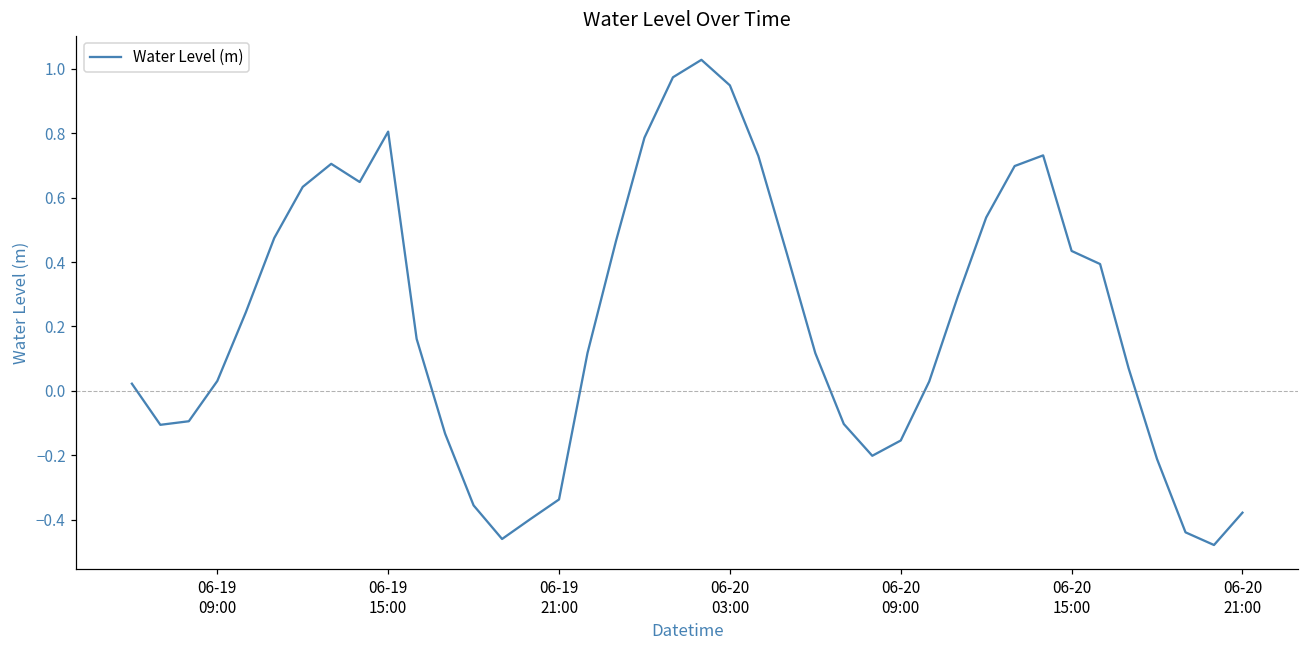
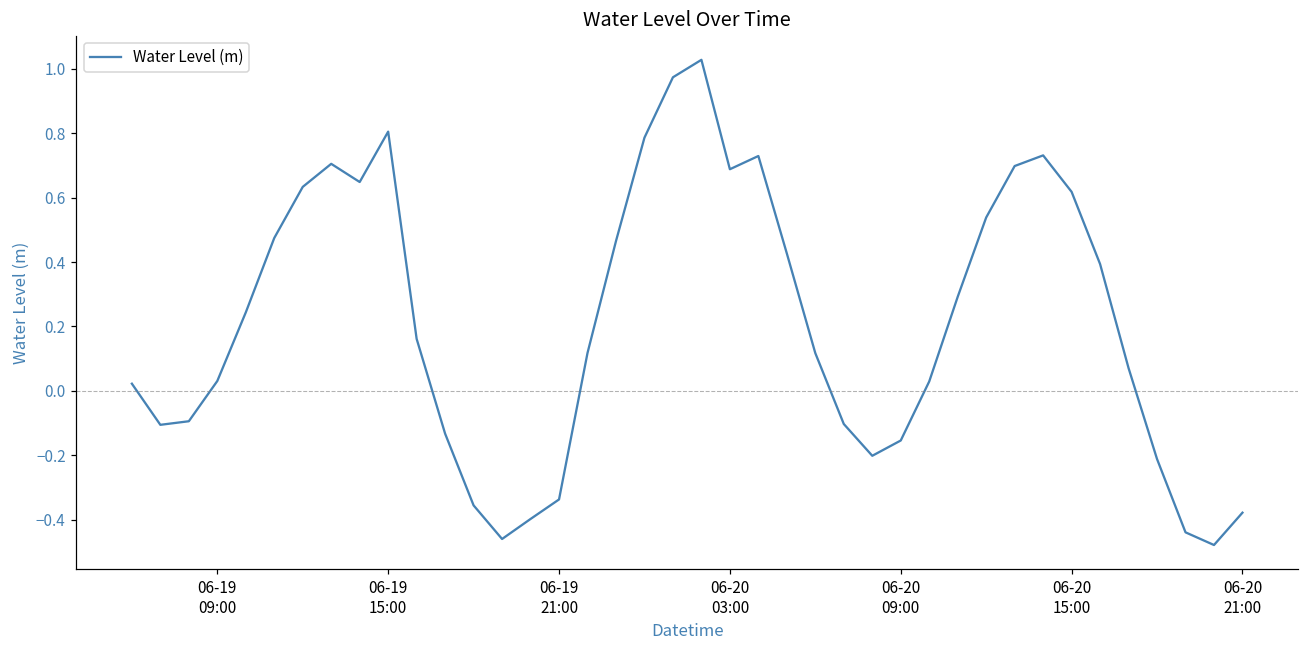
06-20 03:00: 0.95 -> 0.69
06-20 15:00: 0.43 -> 0.62
